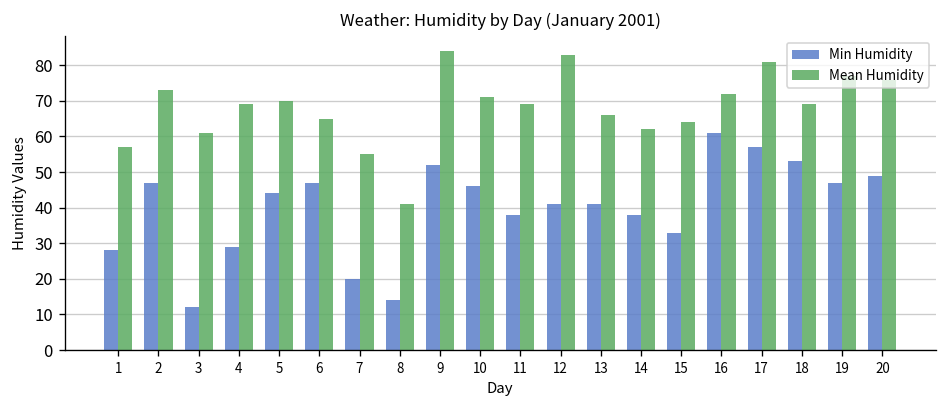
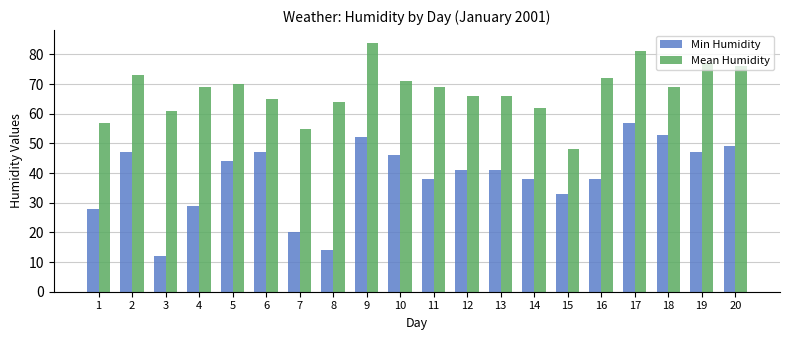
Mean Humidity, 8: 41 -> 64
Mean Humidity, 12: 83 -> 66
Mean Humidity, 15: 64 -> 48
Min Humidity, 16: 61 -> 38
